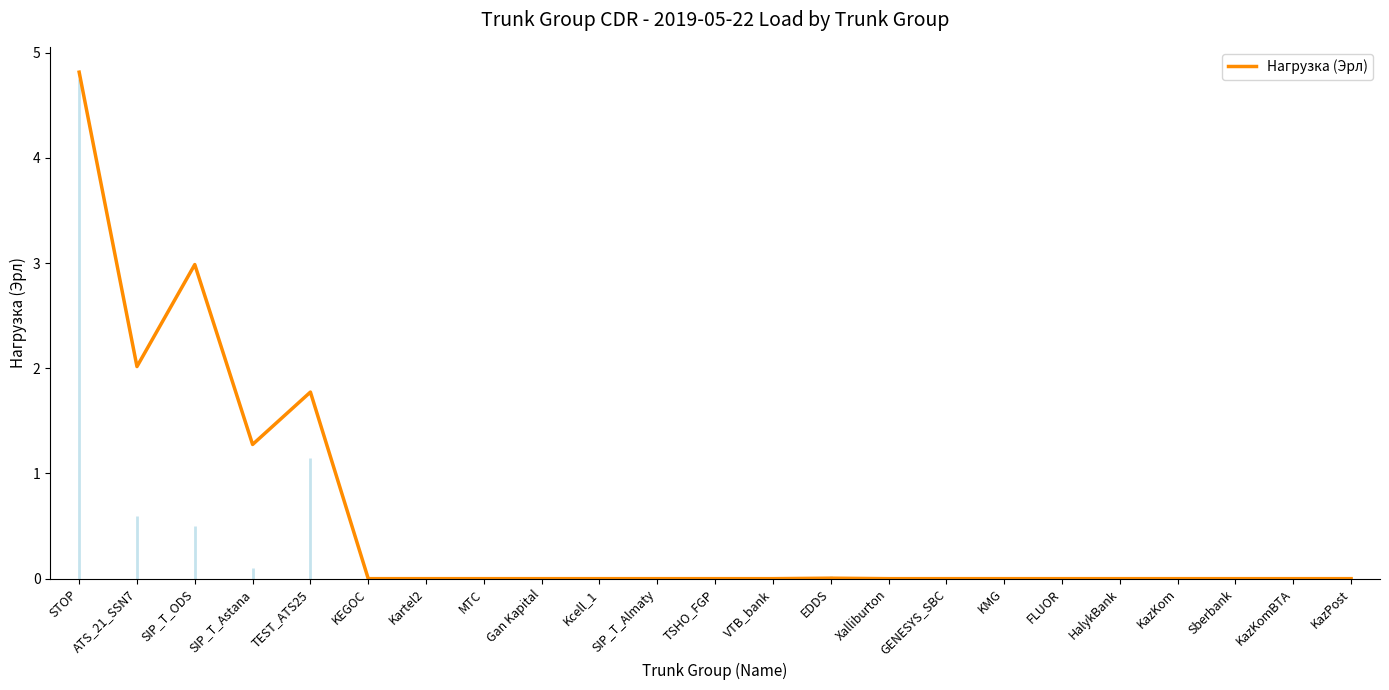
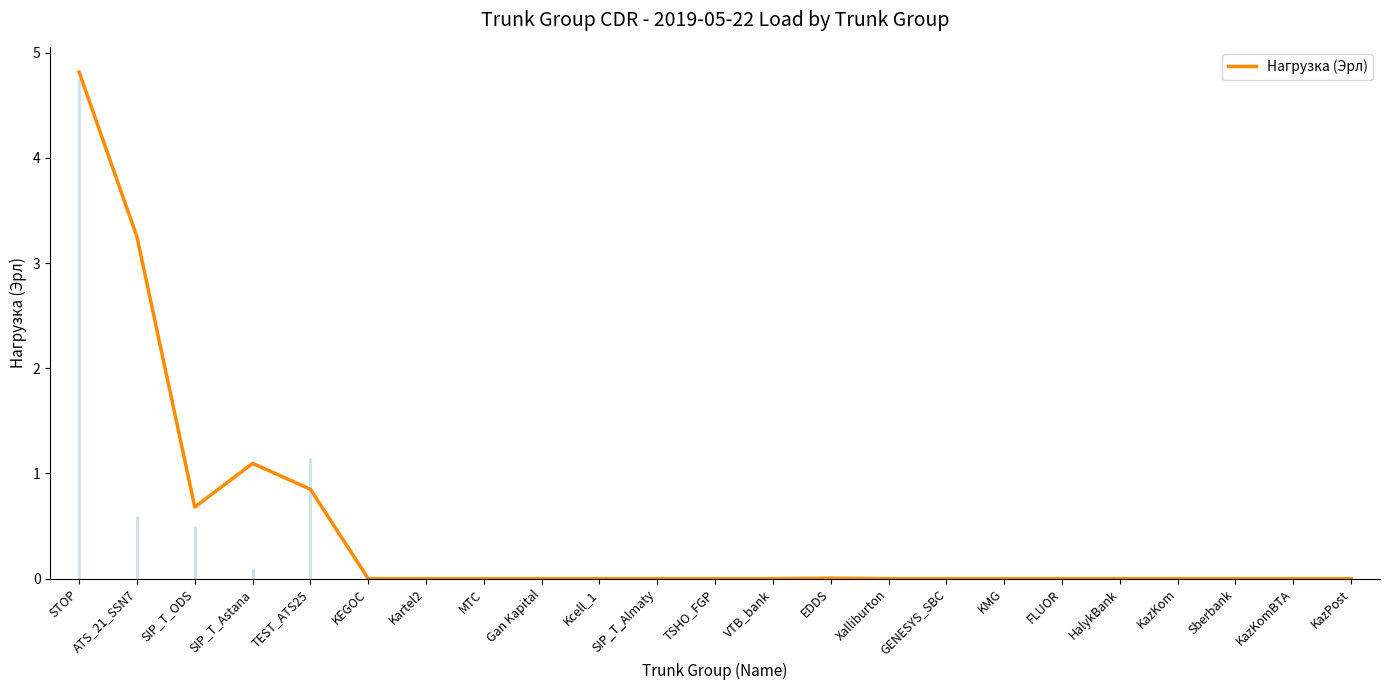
ATS_21_SSN7: 2.02 -> 3.25
SIP_T_ODS: 2.99 -> 0.68
SIP_T_Astana: 1.28 -> 1.10
TEST_ATS25: 1.77 -> 0.85
